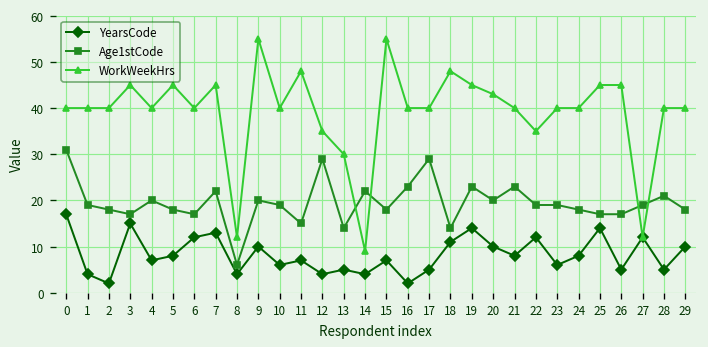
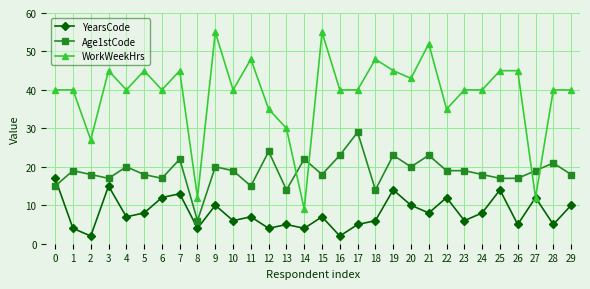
Age1stCode, 0: 31 -> 15
WorkWeekHrs, 2: 40 -> 27
Age1stCode, 12: 29 -> 24
YearsCode, 18: 11 -> 6
WorkWeekHrs, 21: 40 -> 52
